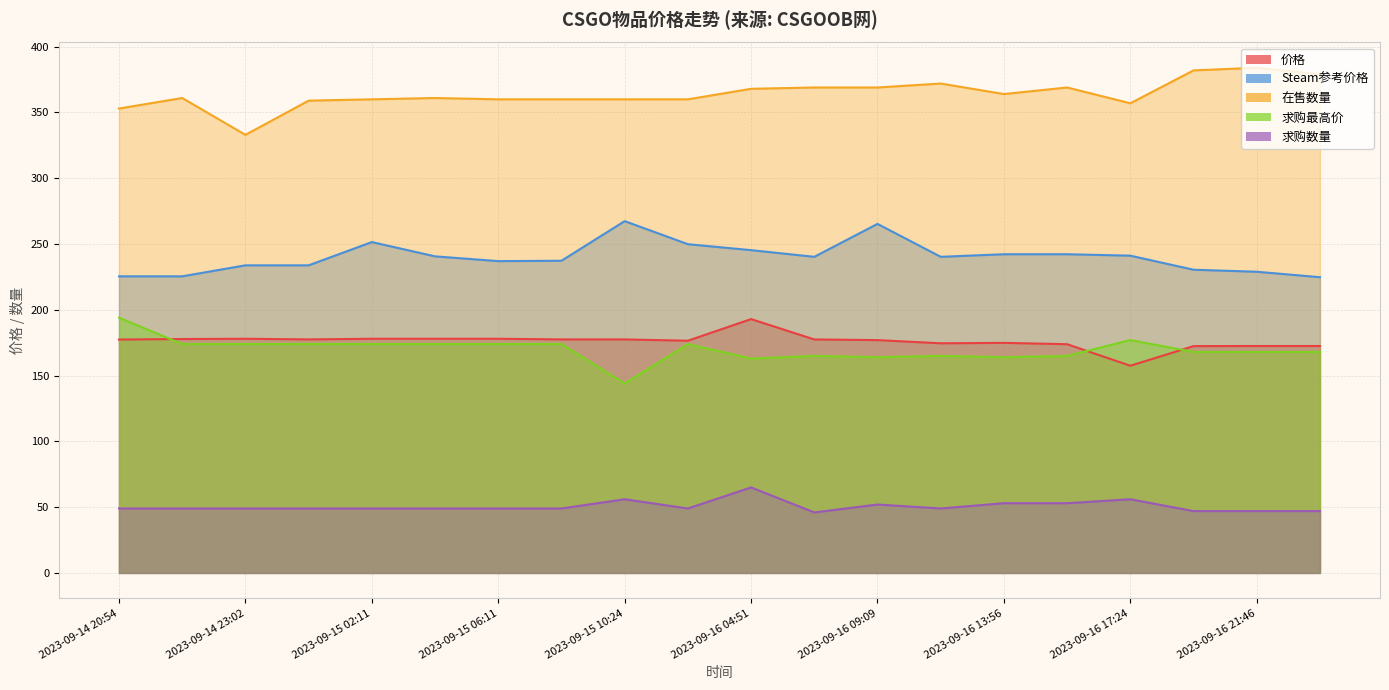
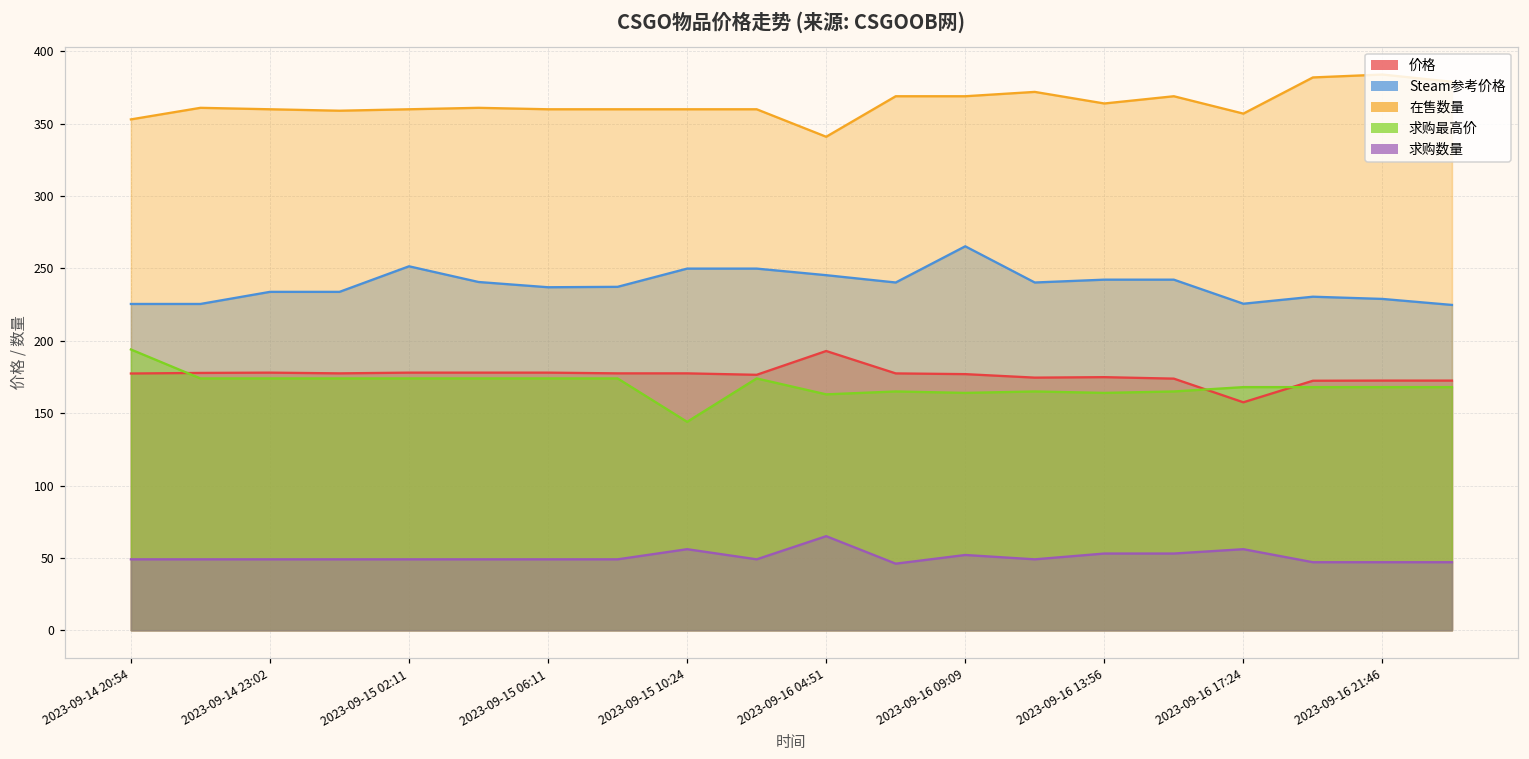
在售数量, 2023-09-14 23:02: 333 -> 360
Steam参考价格, 2023-09-15 10:24: 267 -> 250
在售数量, 2023-09-16 04:51: 368 -> 341
Steam参考价格, 2023-09-16 17:24: 241 -> 226
求购最高价, 2023-09-16 17:24: 177 -> 168
